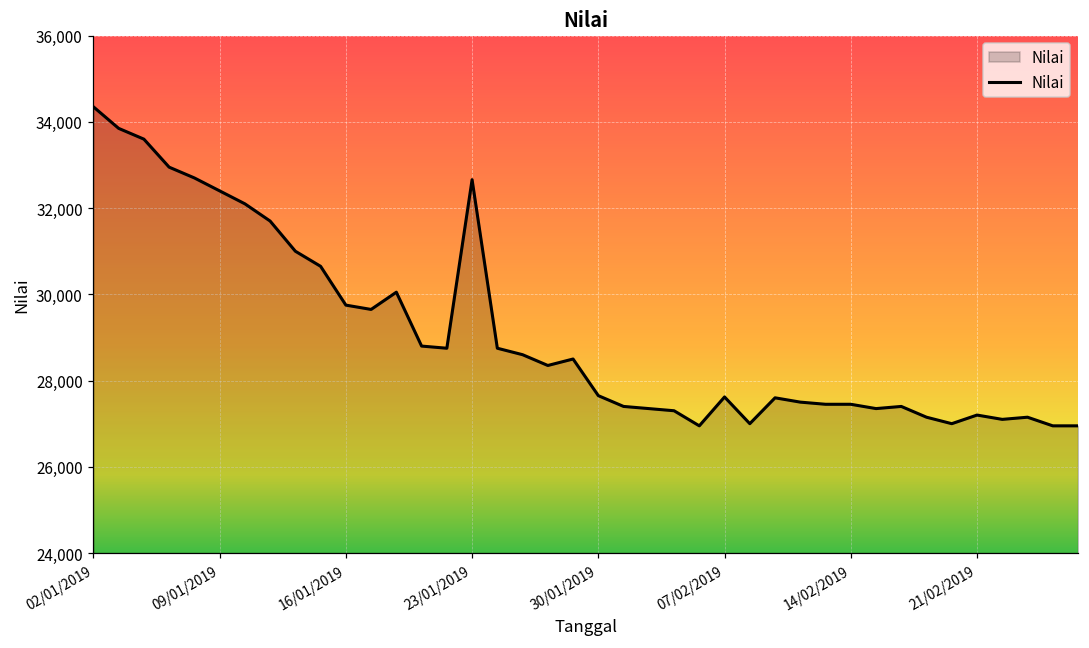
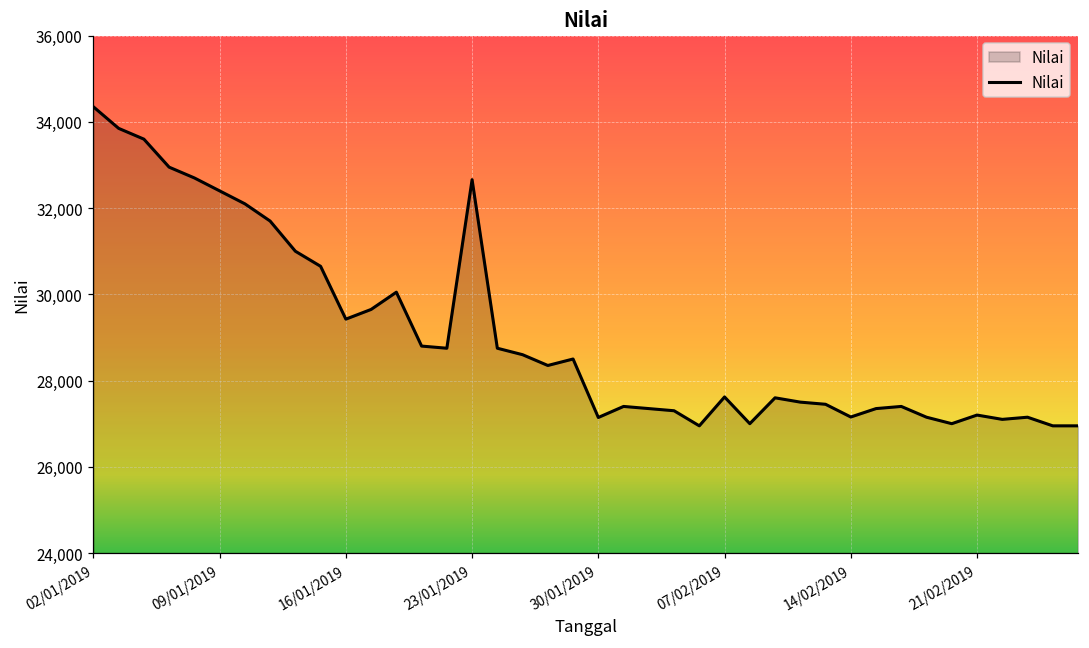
16/01/2019: 29,800 -> 29,400
30/01/2019: 27,700 -> 27,100
14/02/2019: 27,500 -> 27,200
